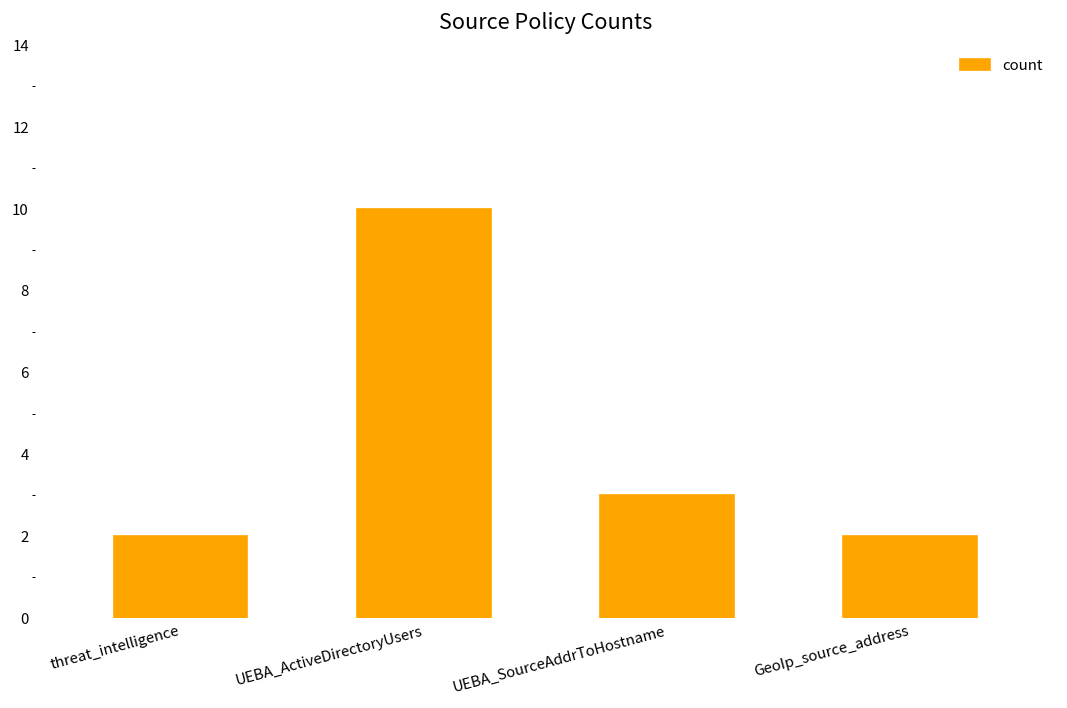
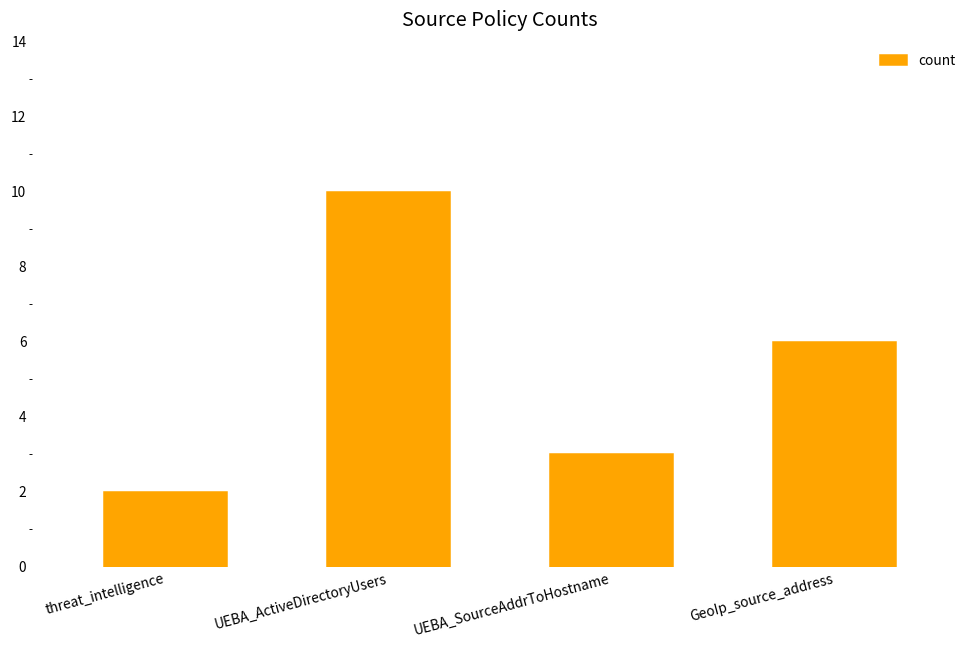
GeoIp_source_address: 2 -> 6
